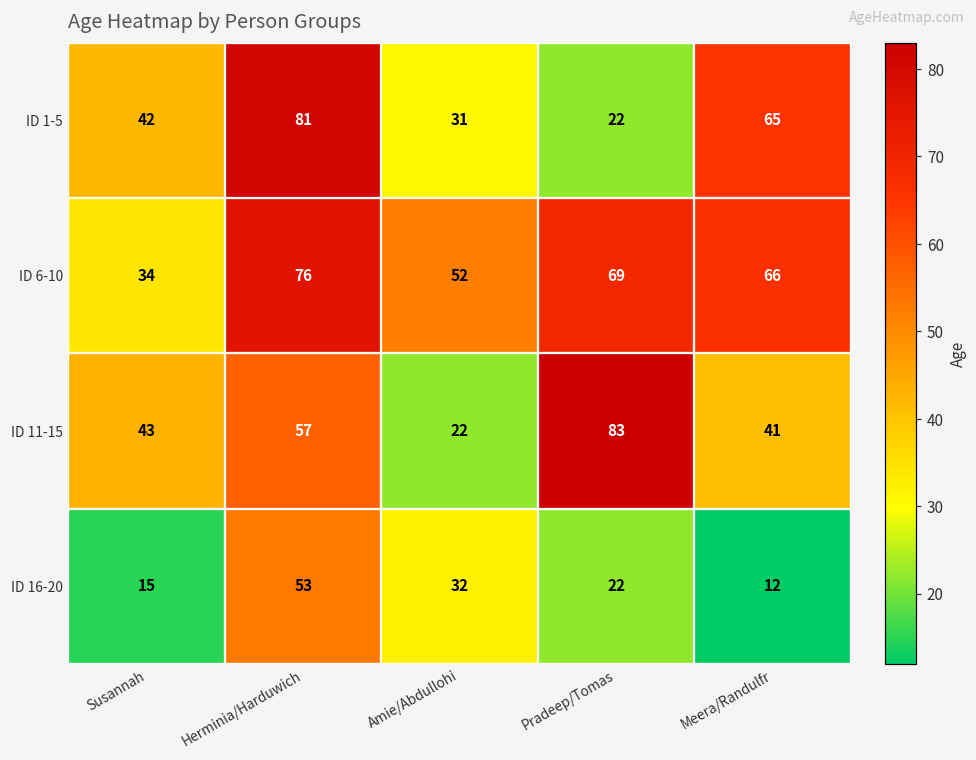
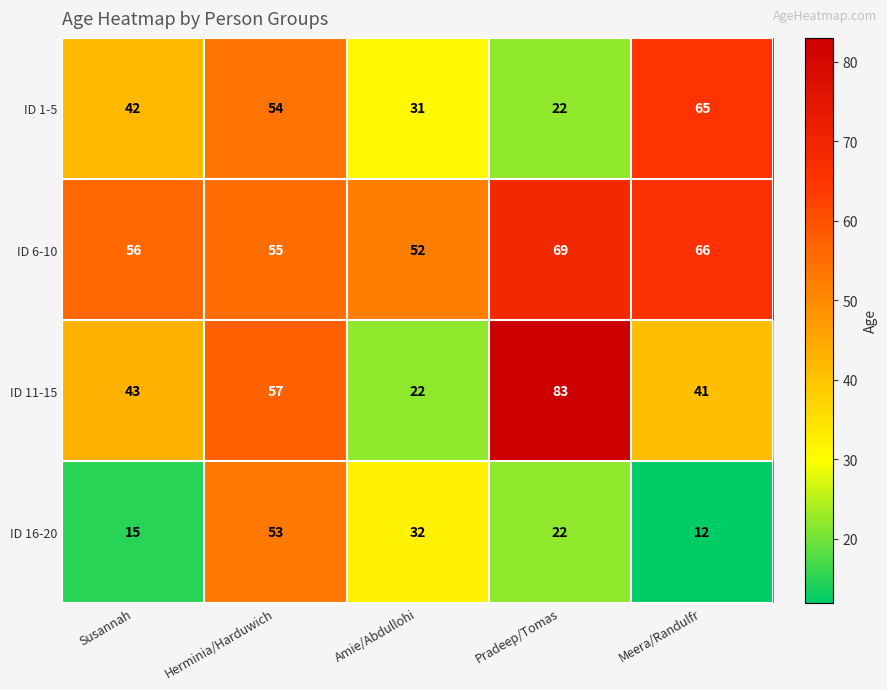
ID 1-5, Herminia/Harduwich: 81 -> 54
ID 6-10, Susannah: 34 -> 56
ID 6-10, Herminia/Harduwich: 76 -> 55
